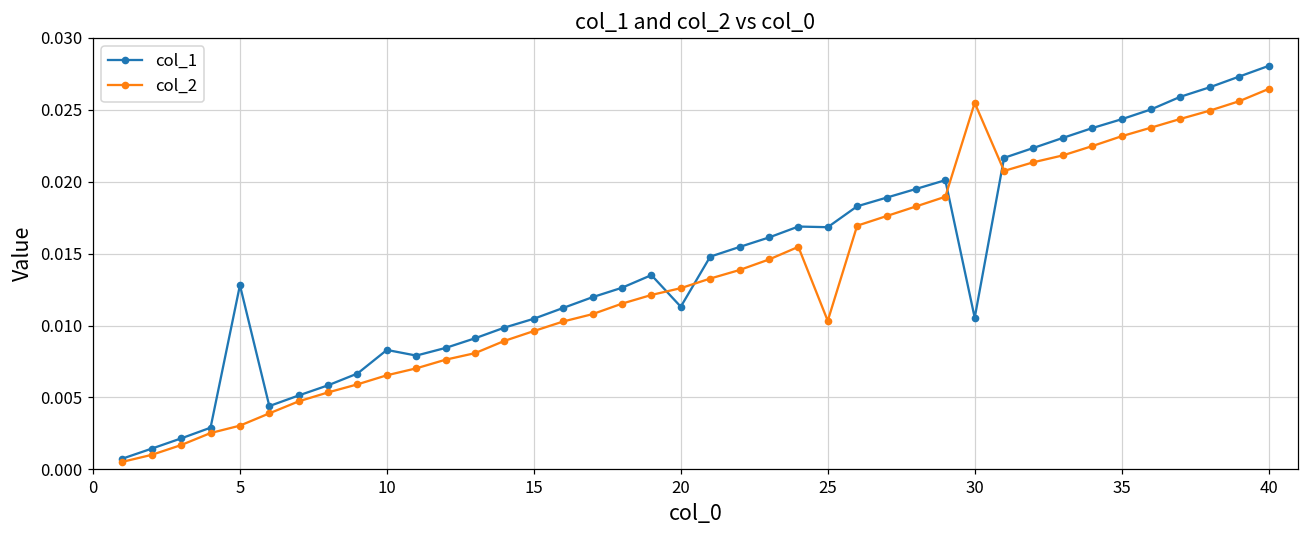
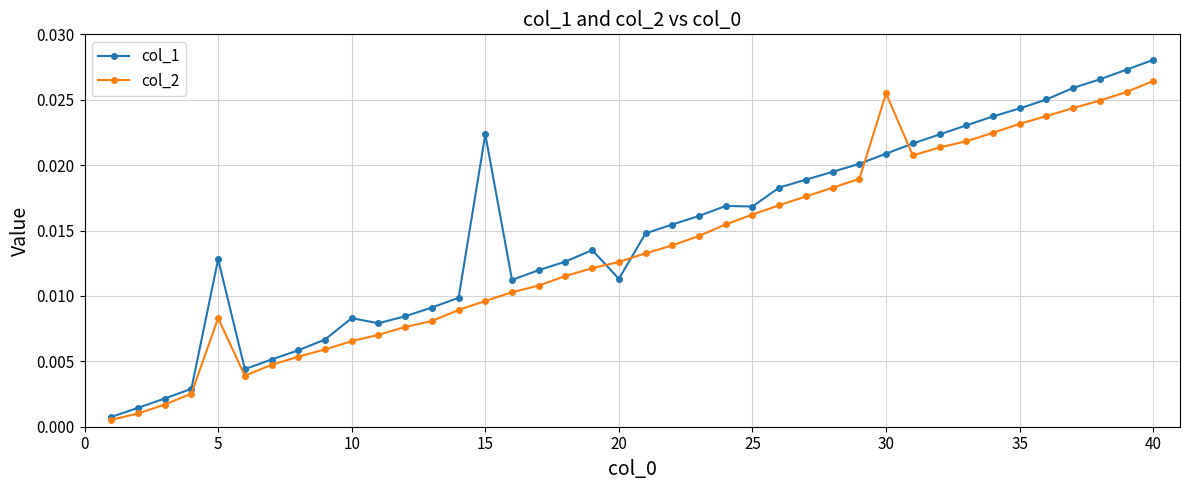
col_2, 5: 0.0030 -> 0.0083
col_1, 15: 0.0105 -> 0.0223
col_2, 25: 0.0103 -> 0.0162
col_1, 30: 0.0105 -> 0.0209
